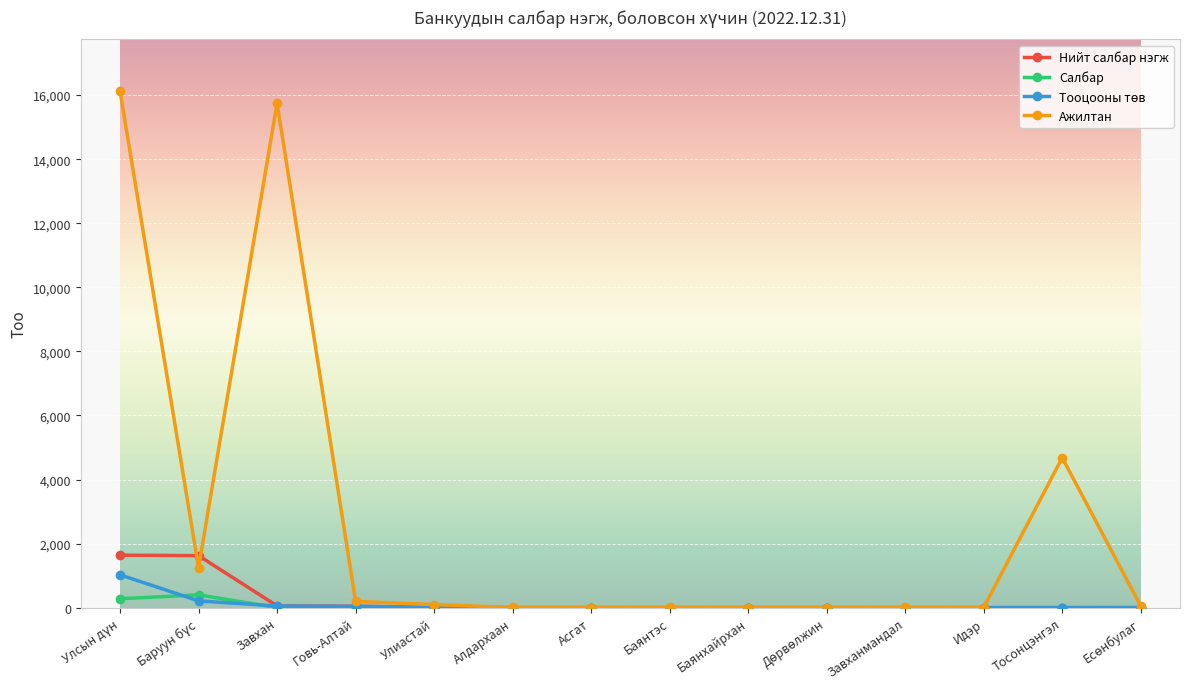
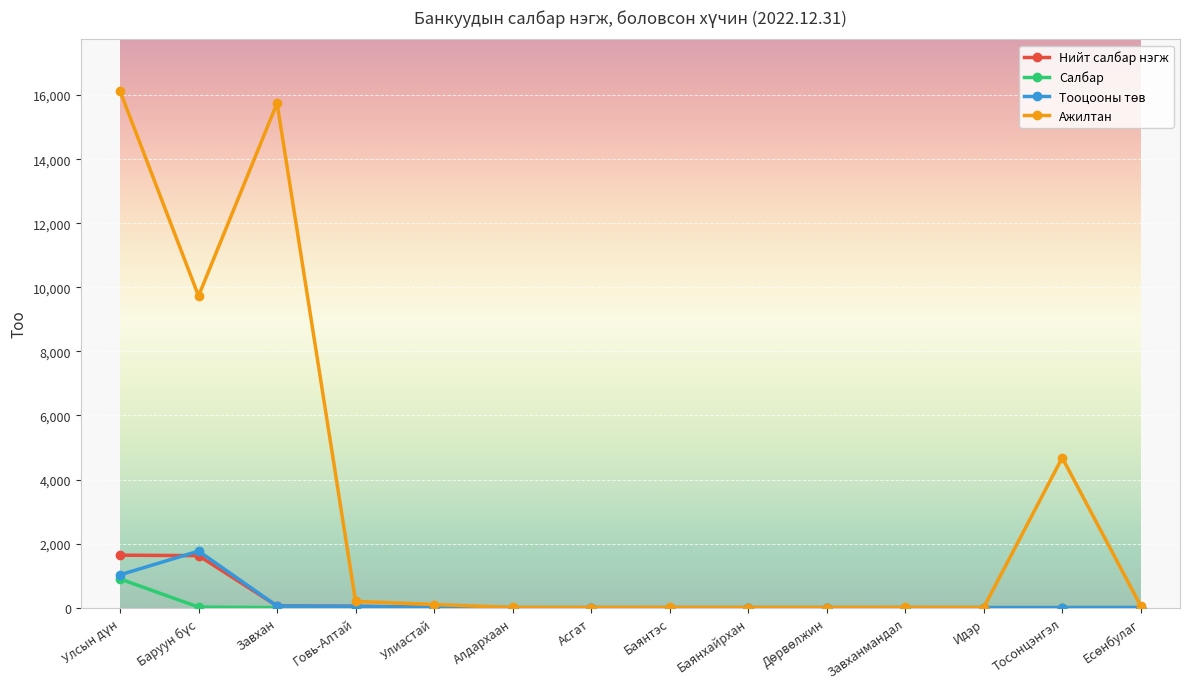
Салбар, Улсын дүн: 300 -> 900
Салбар, Баруун бүс: 400 -> 0
Тооцооны төв, Баруун бүс: 200 -> 1,800
Ажилтан, Баруун бүс: 1,300 -> 9,700
